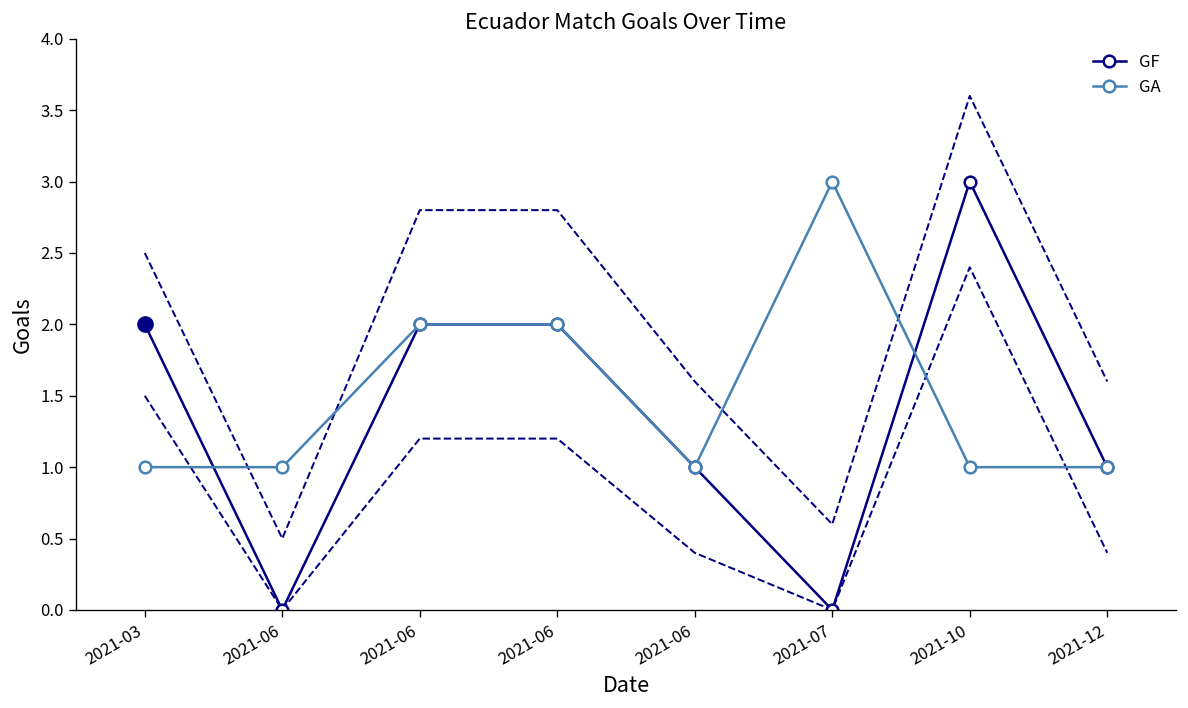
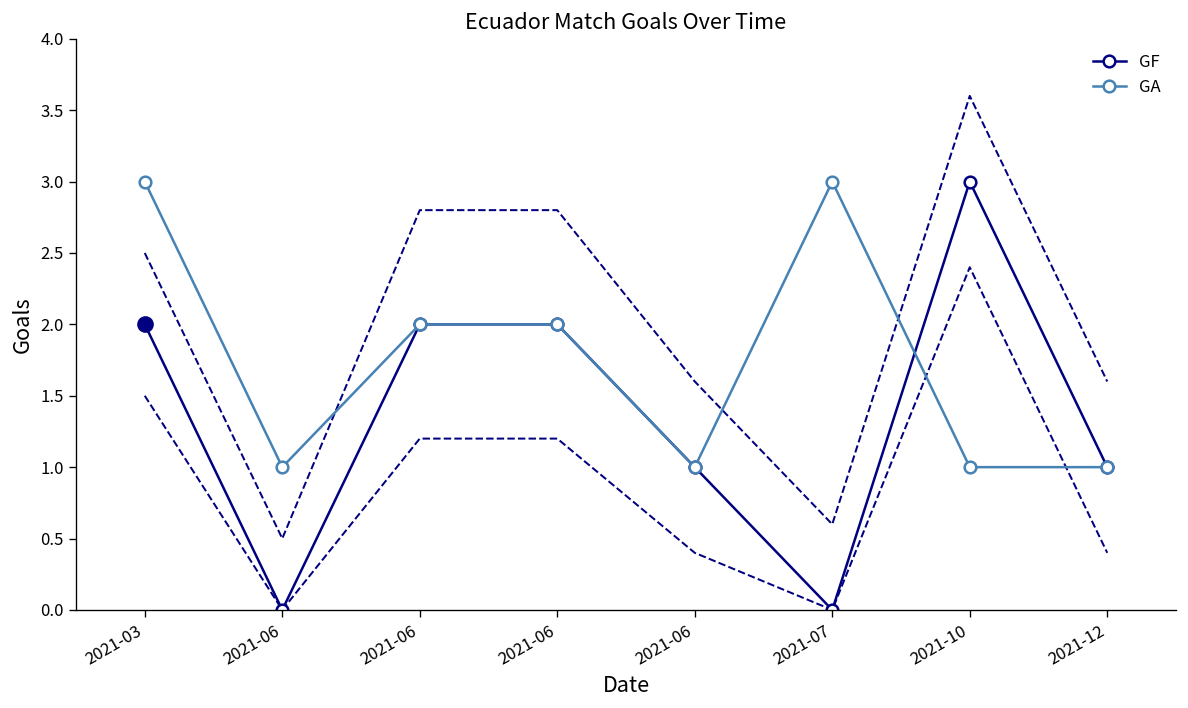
GA, 2021-03: 1 -> 3
